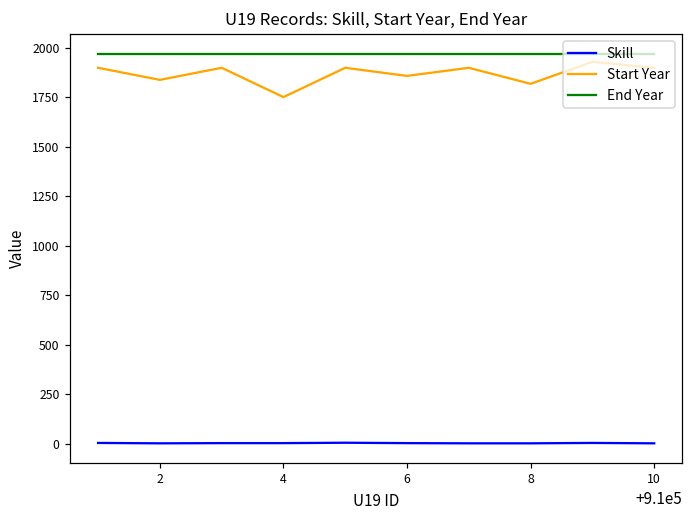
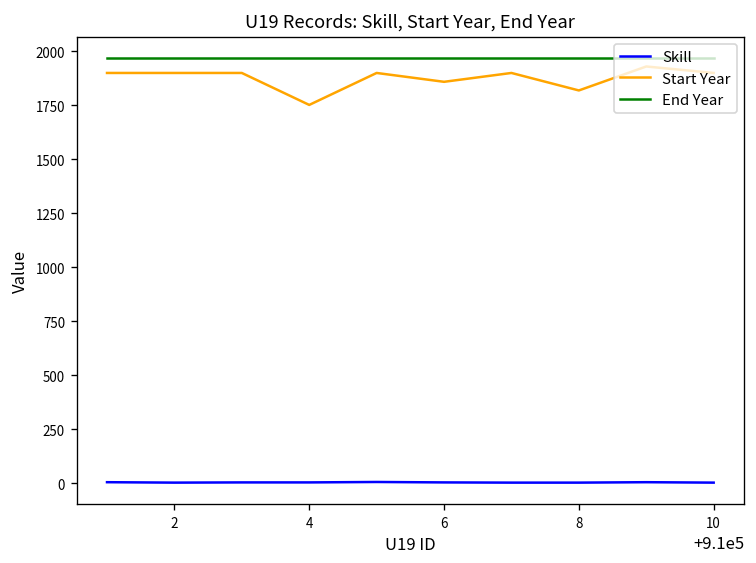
Start Year, 2: 1840 -> 1900
